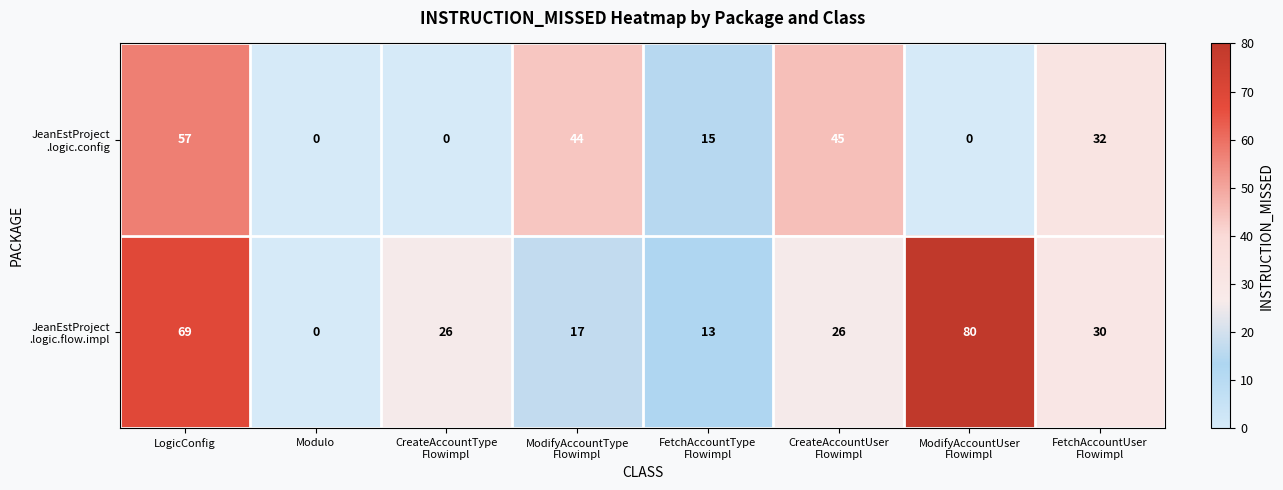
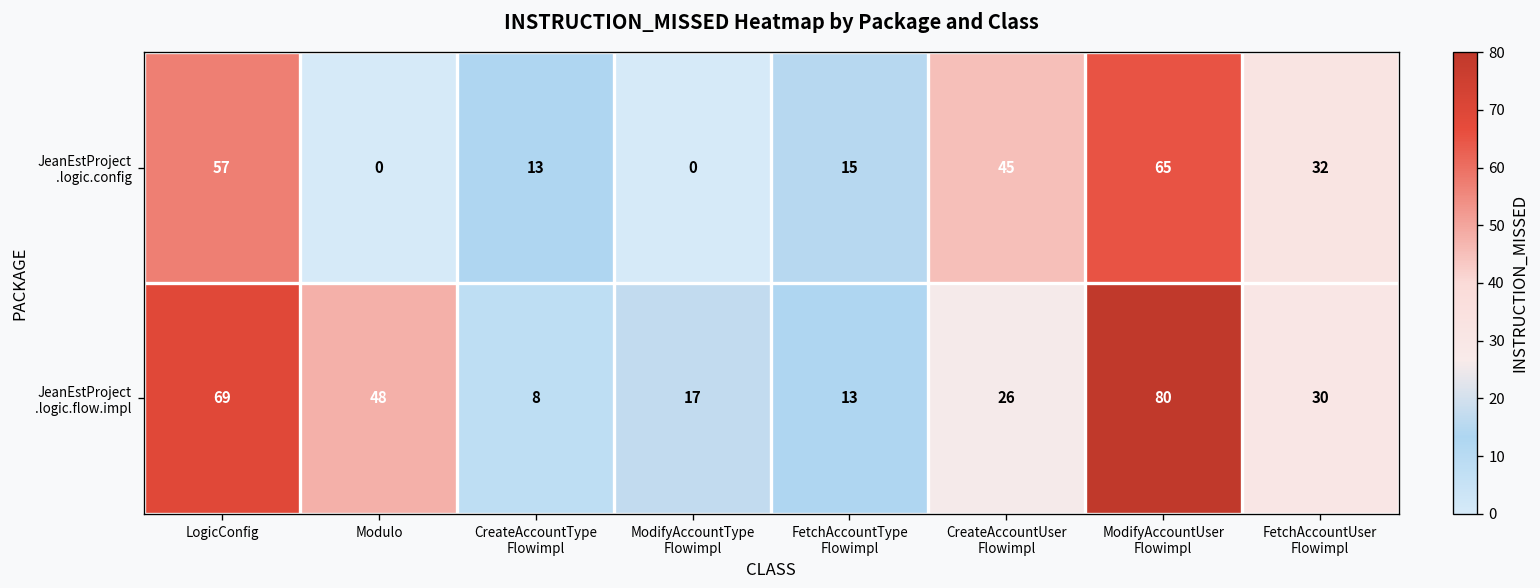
JeanEstProject .logic.config, CreateAccountType Flowimpl: 0 -> 13
JeanEstProject .logic.config, ModifyAccountType Flowimpl: 44 -> 0
JeanEstProject .logic.config, ModifyAccountUser Flowimpl: 0 -> 65
JeanEstProject .logic.flow.impl, Modulo: 0 -> 48
JeanEstProject .logic.flow.impl, CreateAccountType Flowimpl: 26 -> 8
